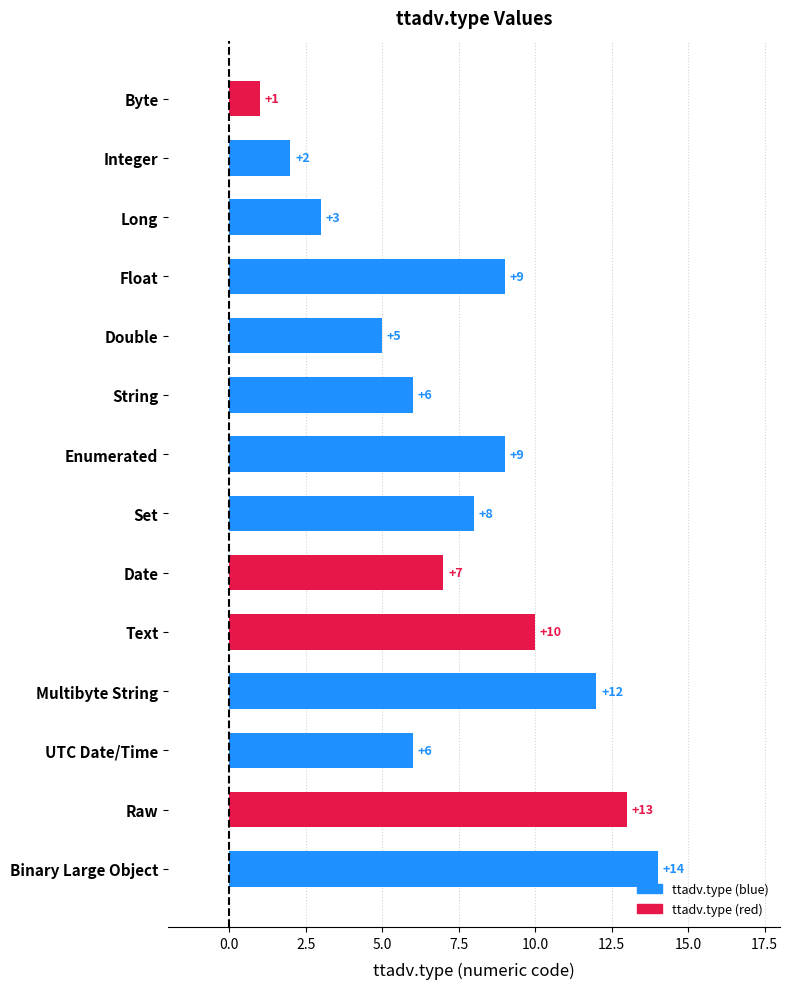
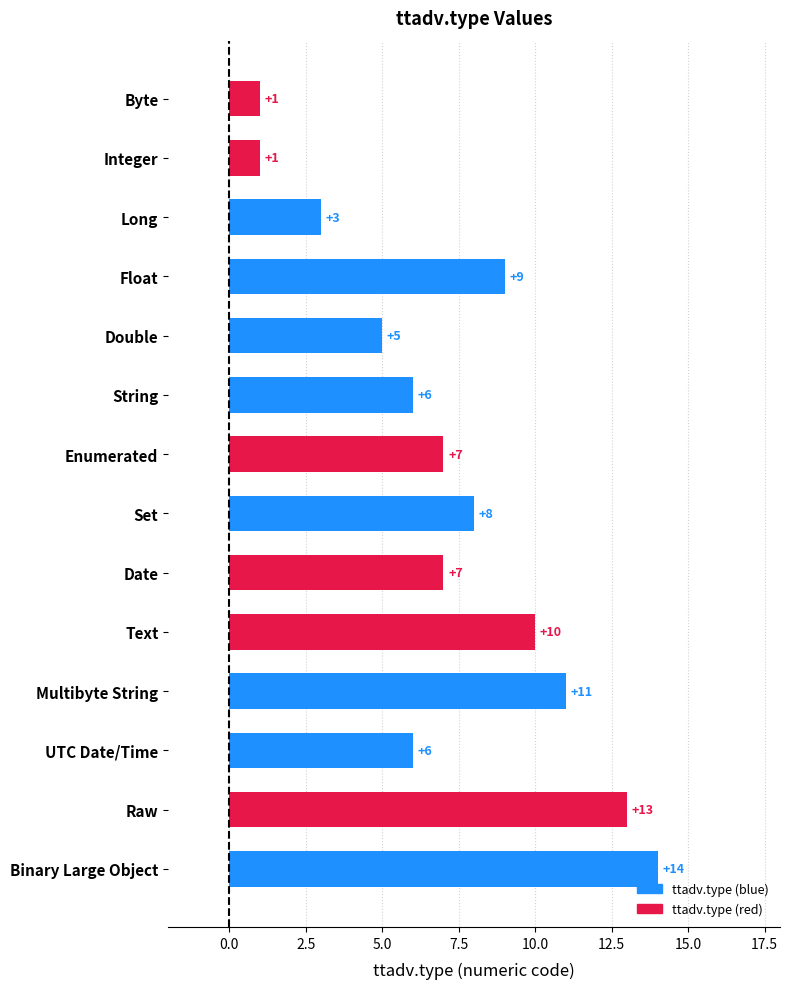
Integer: +2 -> +1
Enumerated: +9 -> +7
Multibyte String: +12 -> +11
